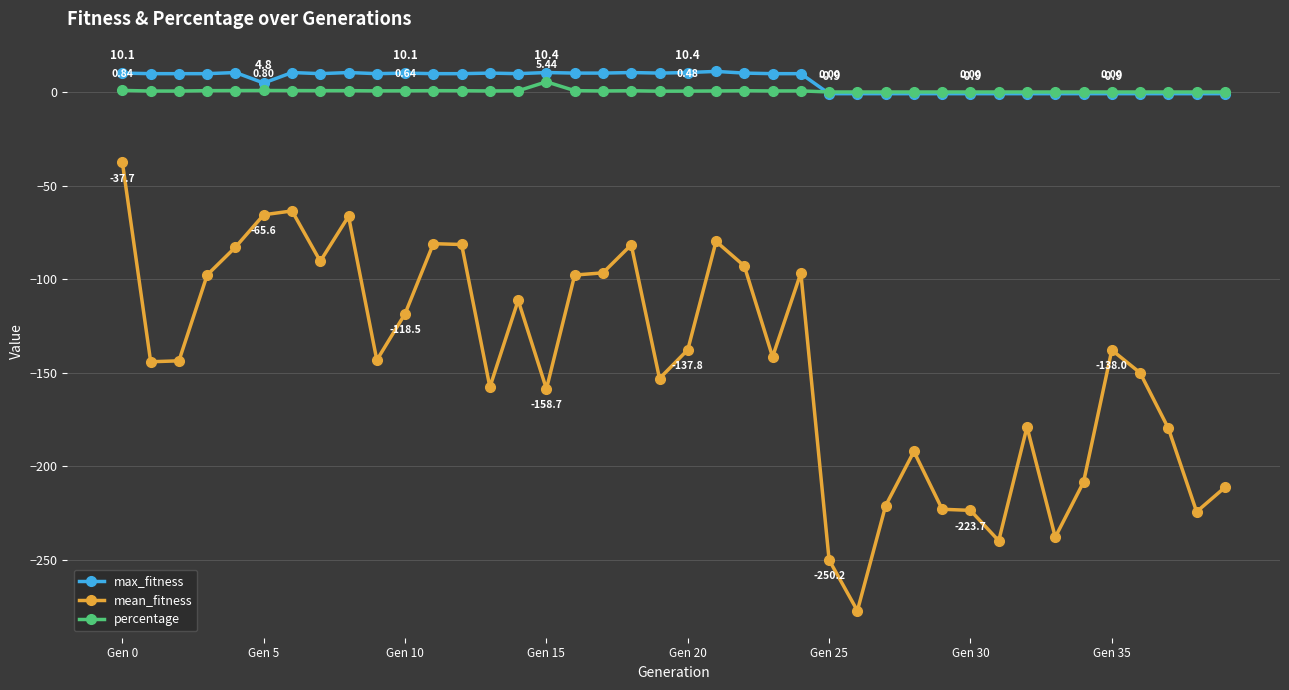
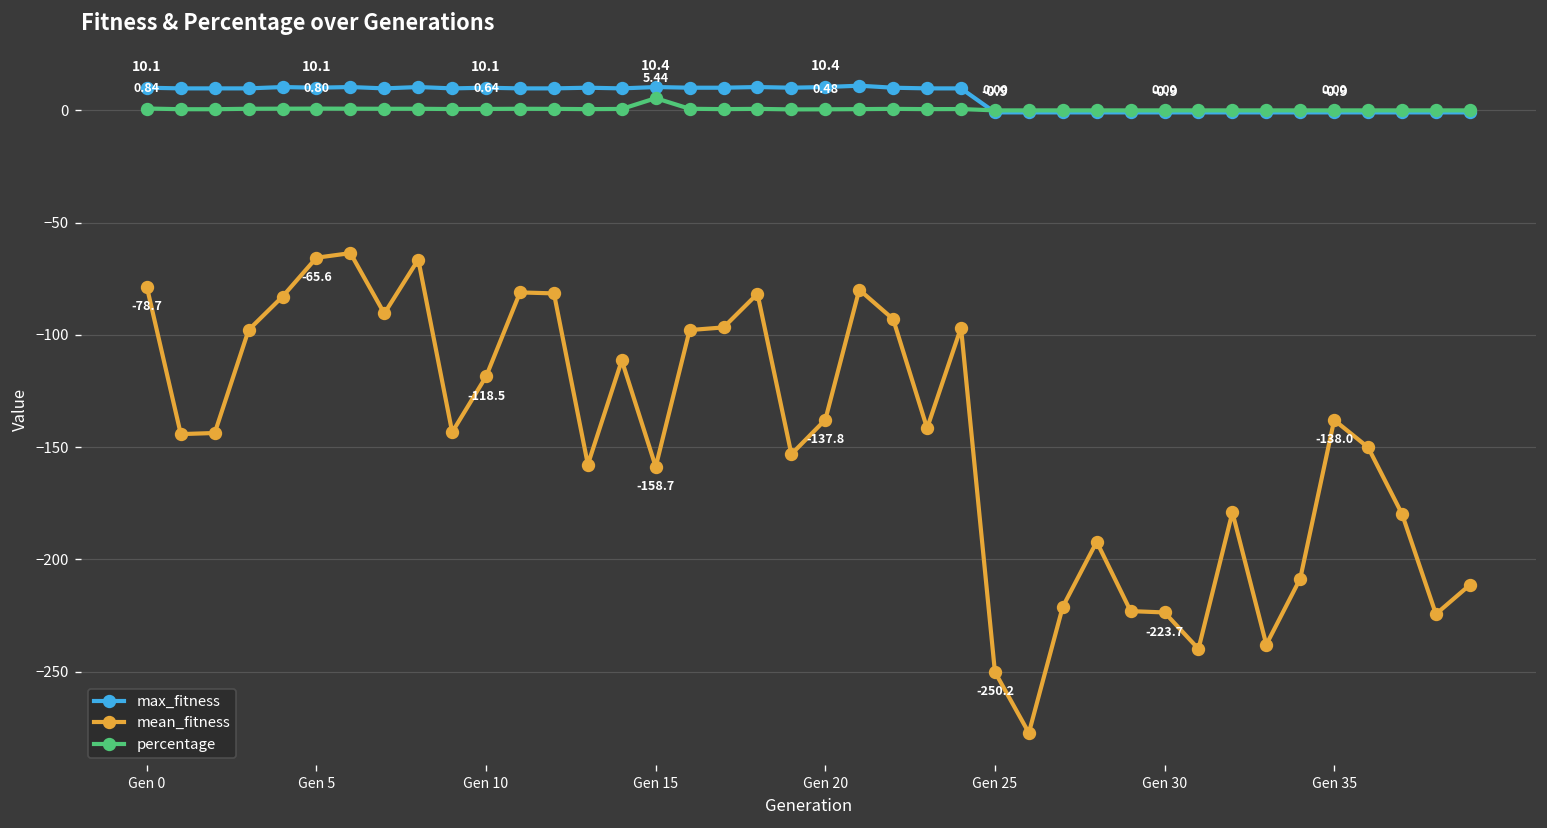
mean_fitness, Gen 0: -37.7 -> -78.7
max_fitness, Gen 5: 4.8 -> 10.1
